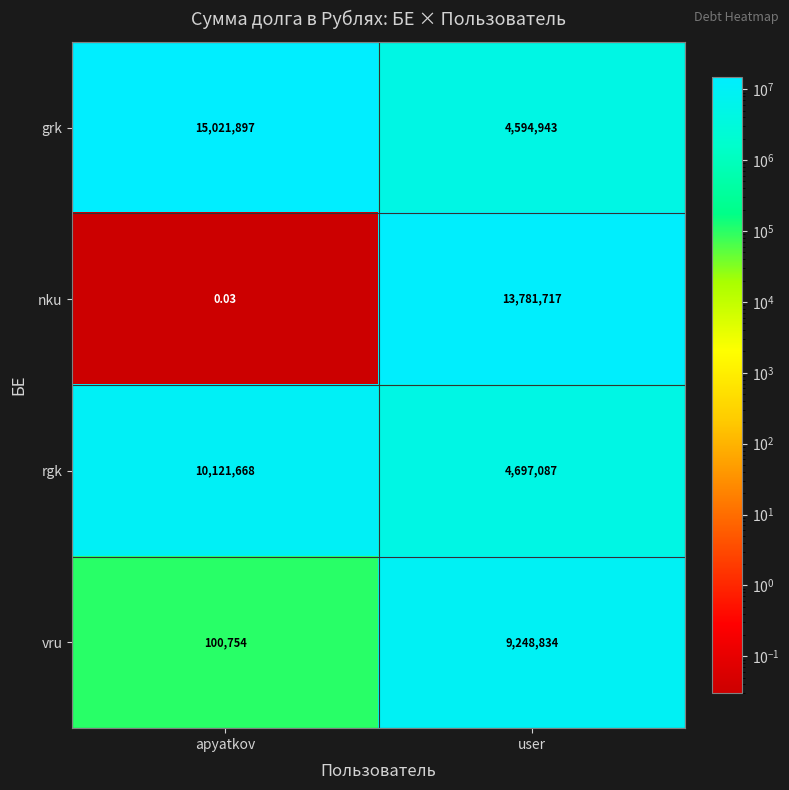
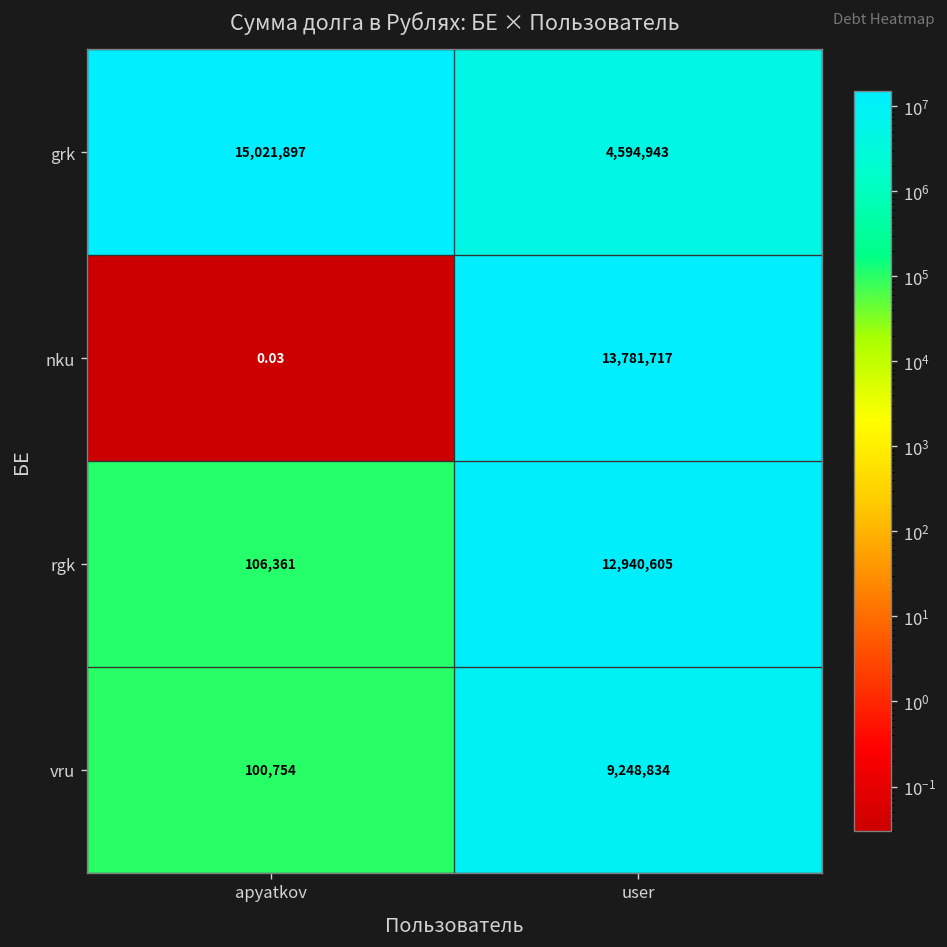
rgk, apyatkov: 10,121,668 -> 106,361
rgk, user: 4,697,087 -> 12,940,605
